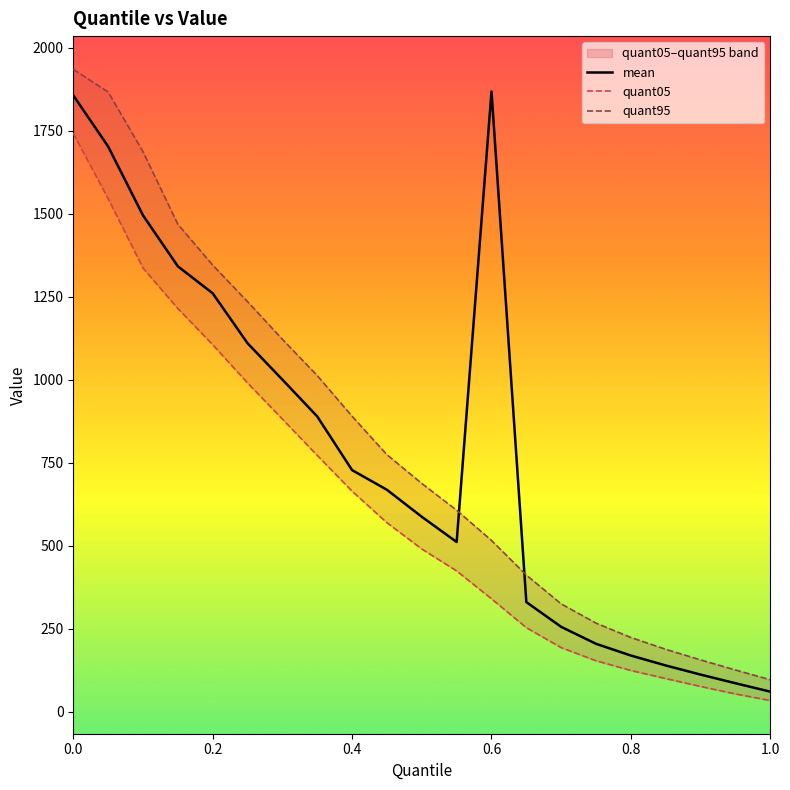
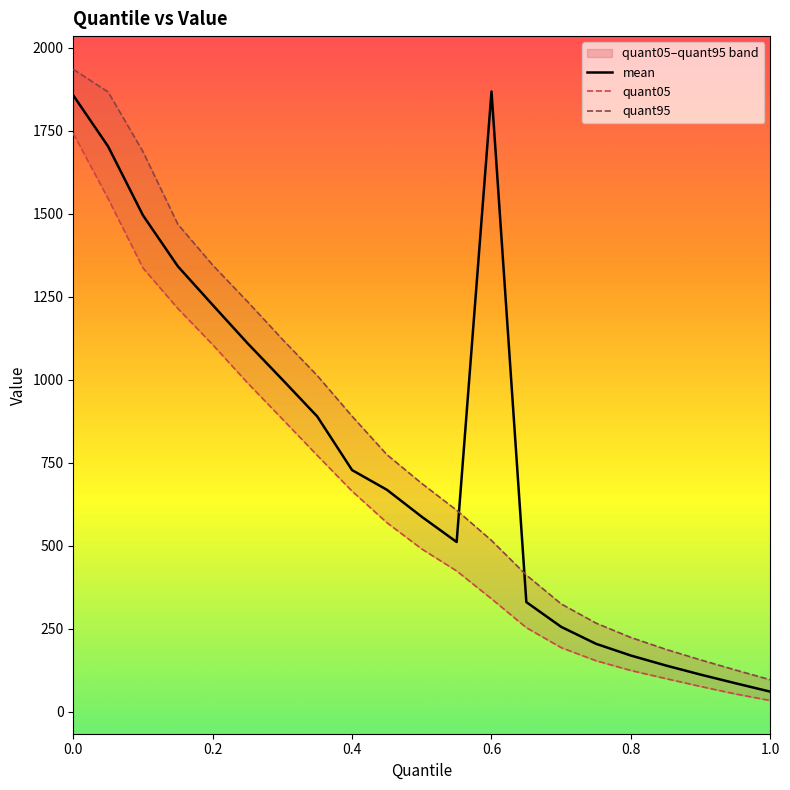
mean, 0.2: 1260 -> 1230
